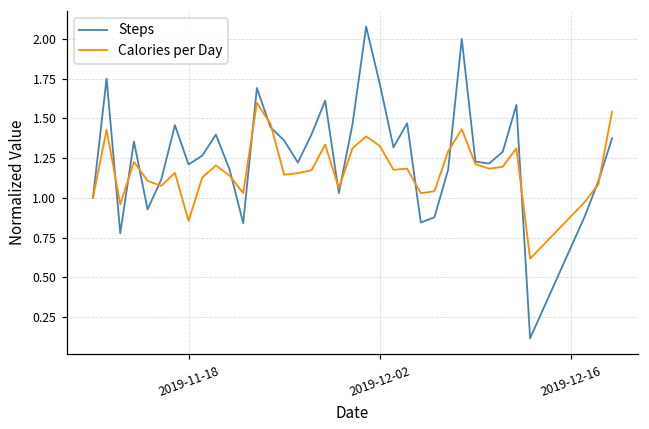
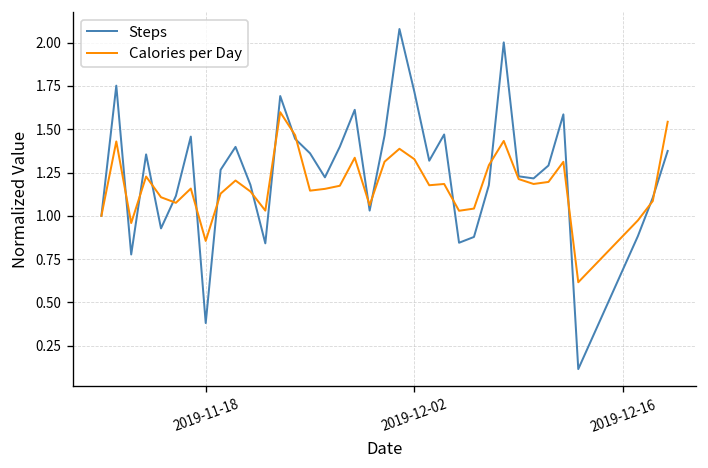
Steps, 2019-11-18: 1.21 -> 0.38
